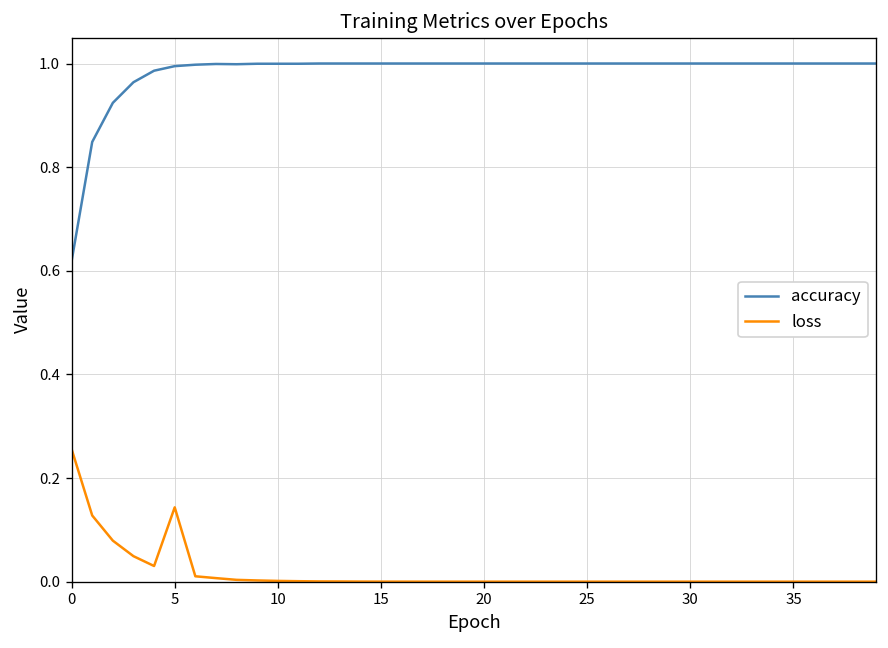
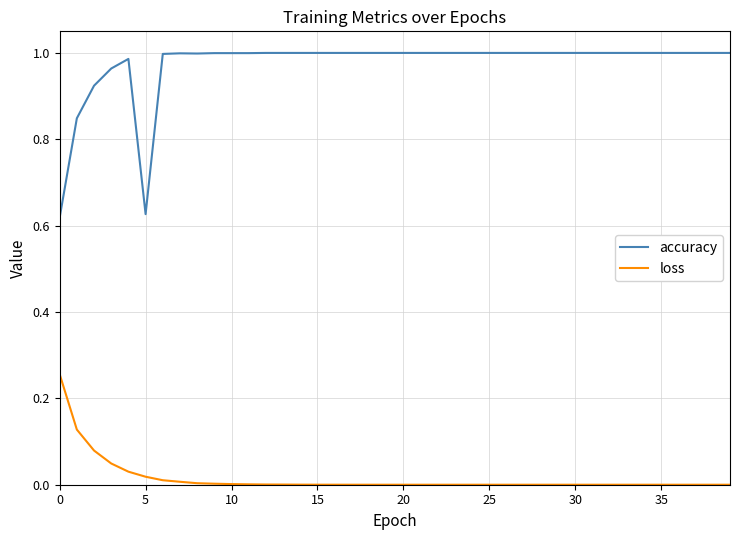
accuracy, 5: 0.99 -> 0.63
loss, 5: 0.14 -> 0.02
